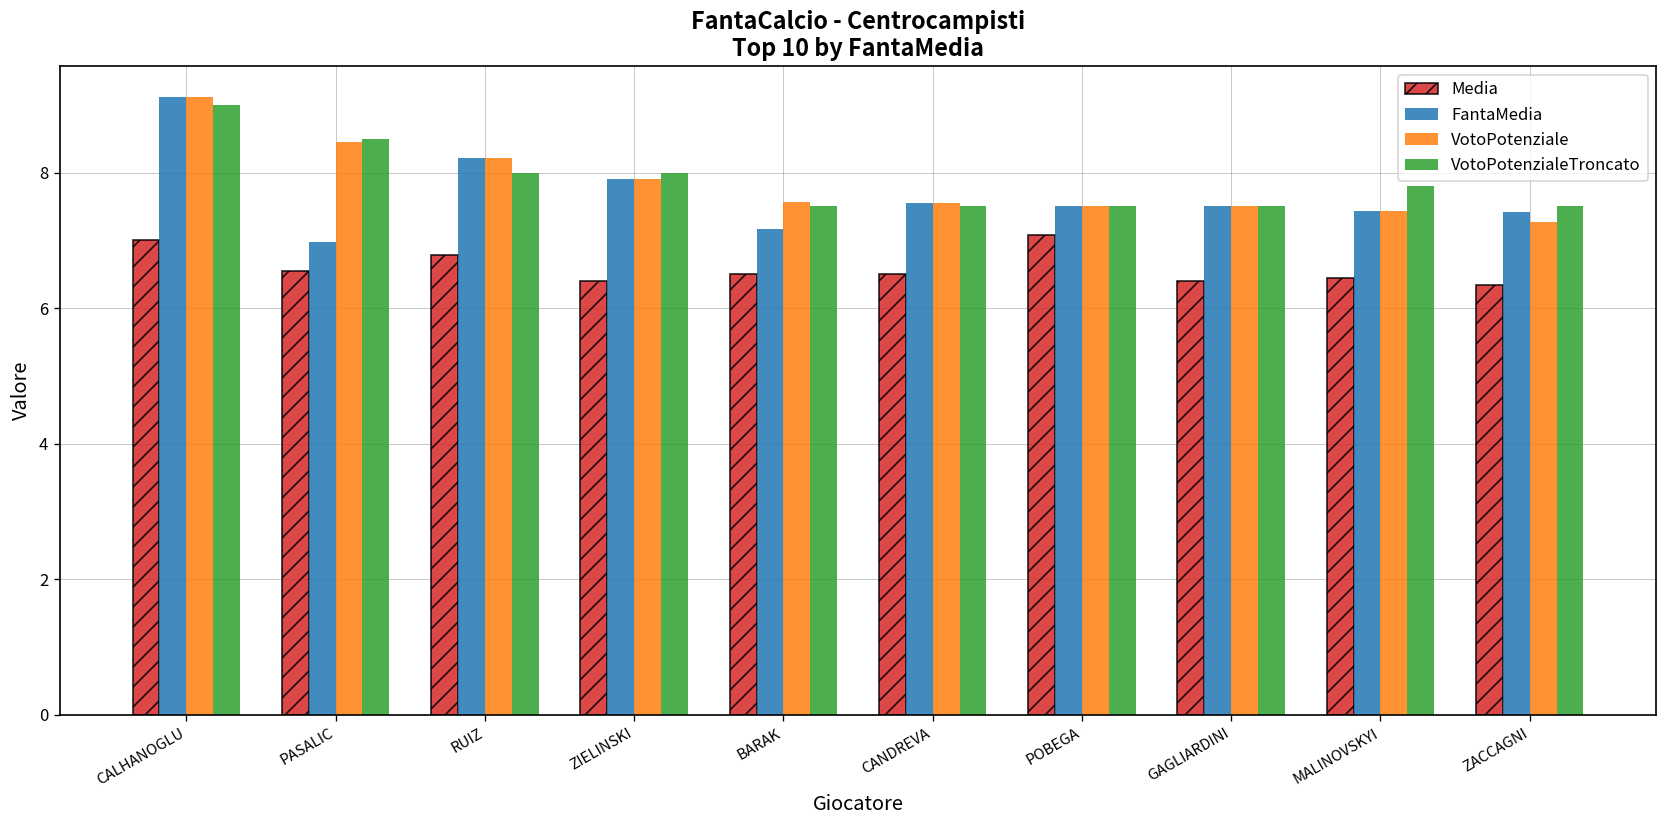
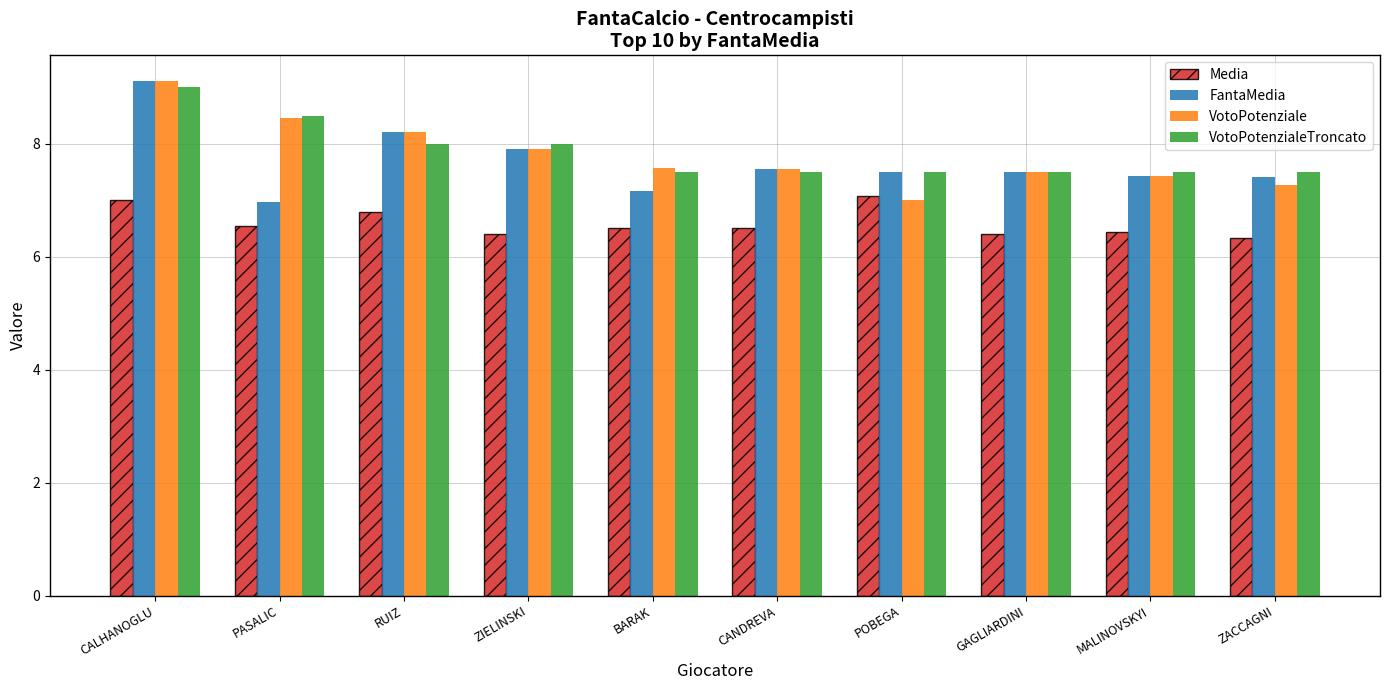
VotoPotenziale, POBEGA: 7.5 -> 7.0
VotoPotenzialeTroncato, MALINOVSKYI: 7.8 -> 7.5
